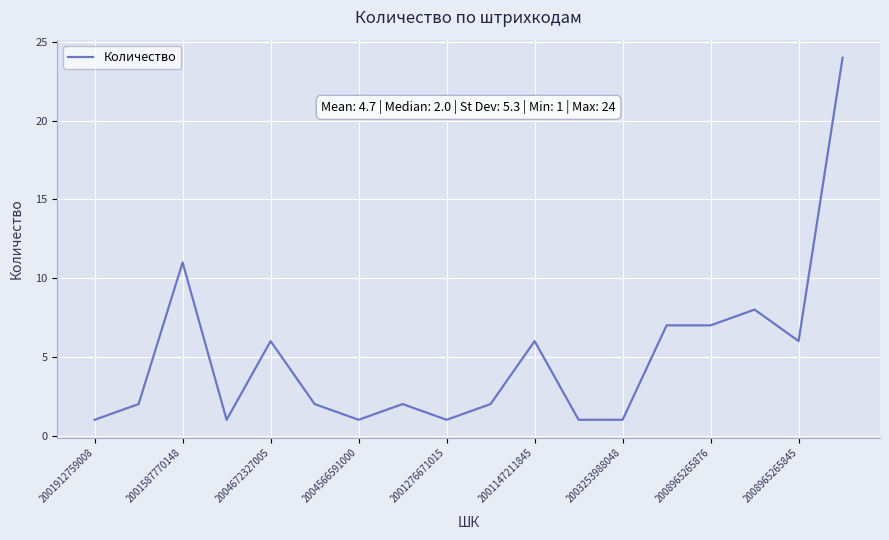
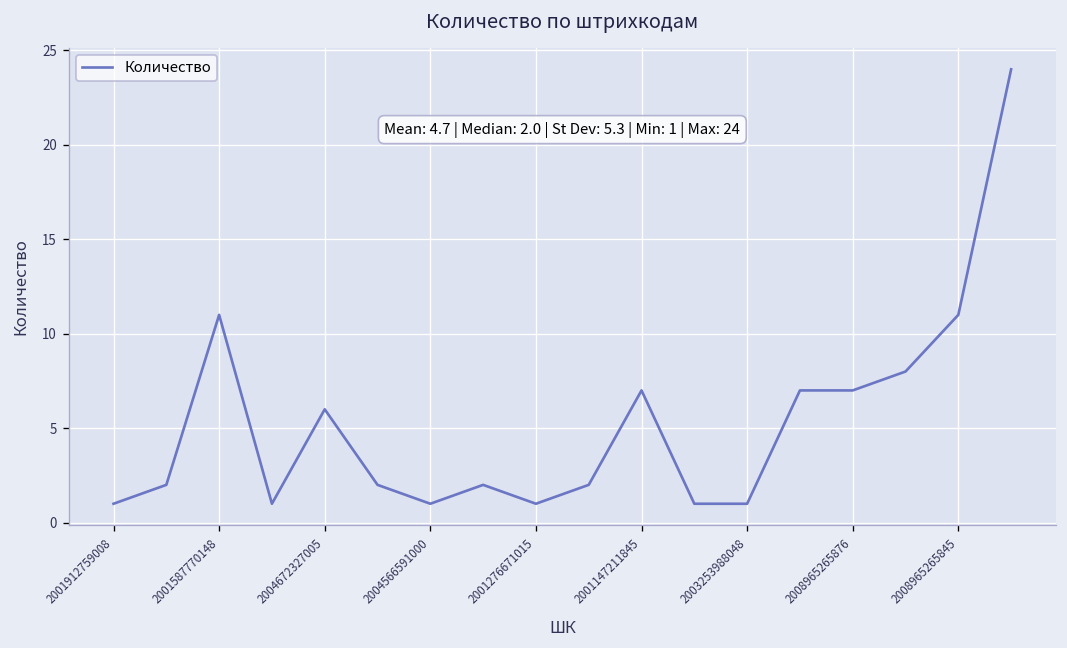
2001147211845: 6 -> 7
2008965265845: 6 -> 11
